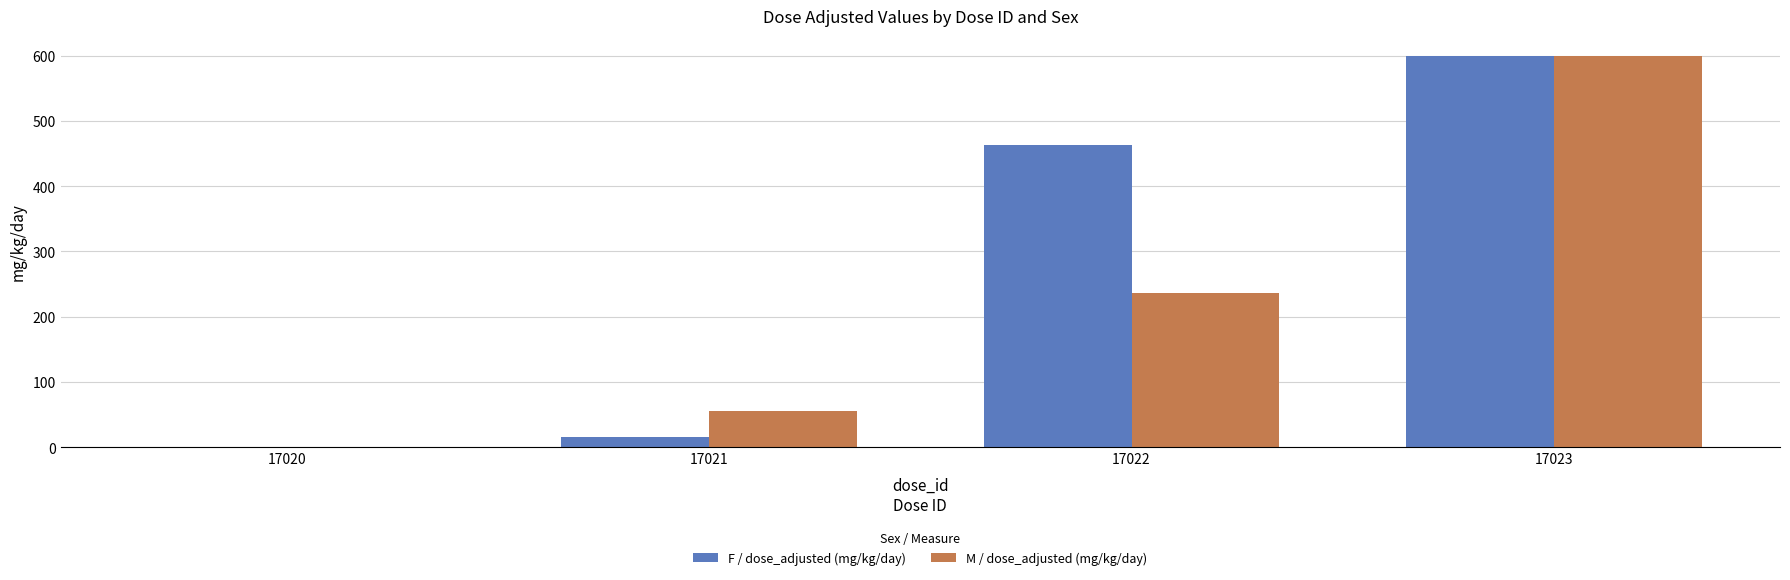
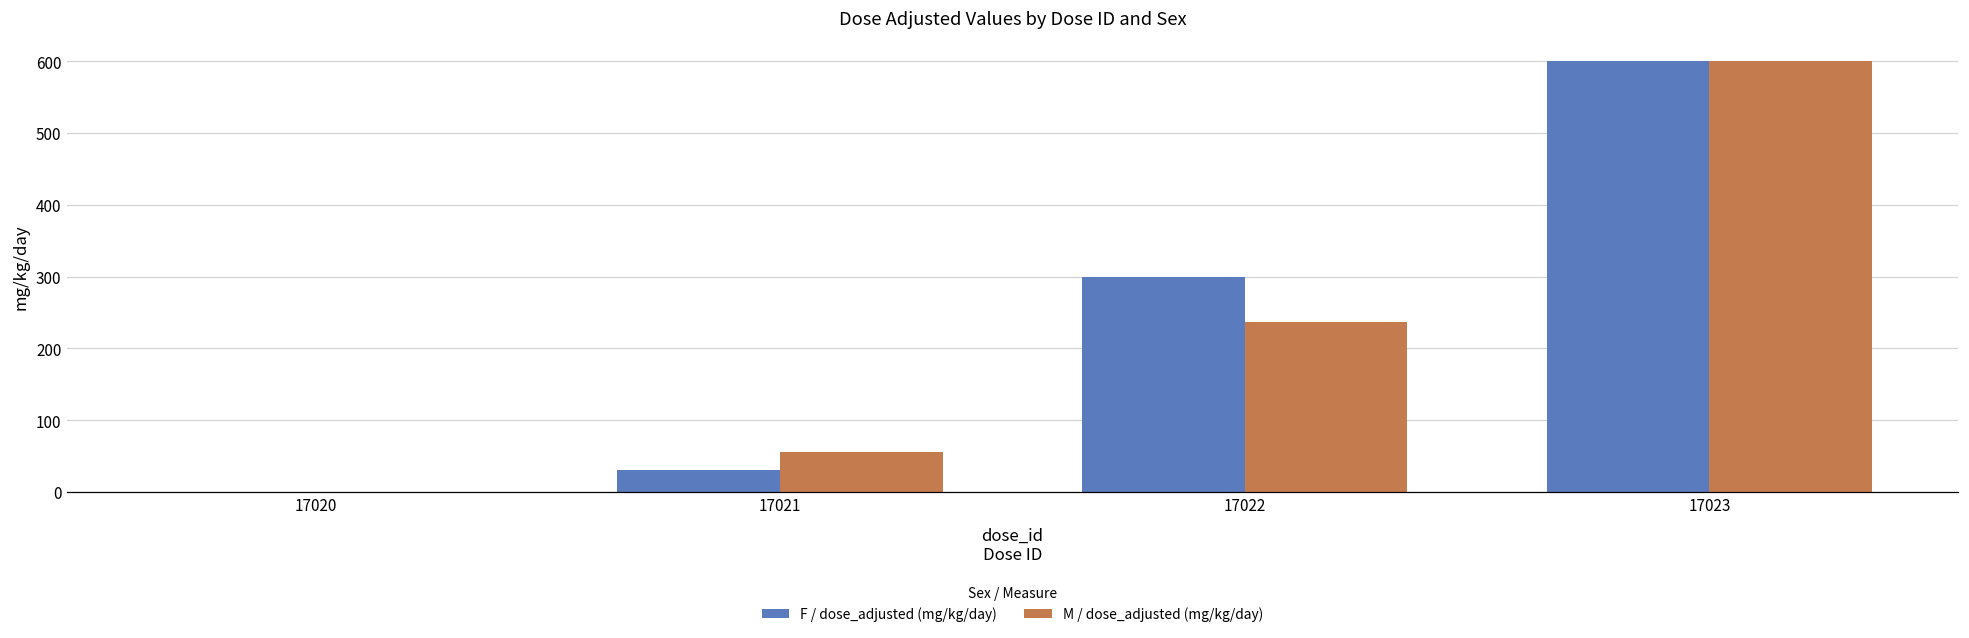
F / dose_adjusted (mg/kg/day), 17021: 20 -> 30
F / dose_adjusted (mg/kg/day), 17022: 460 -> 300
